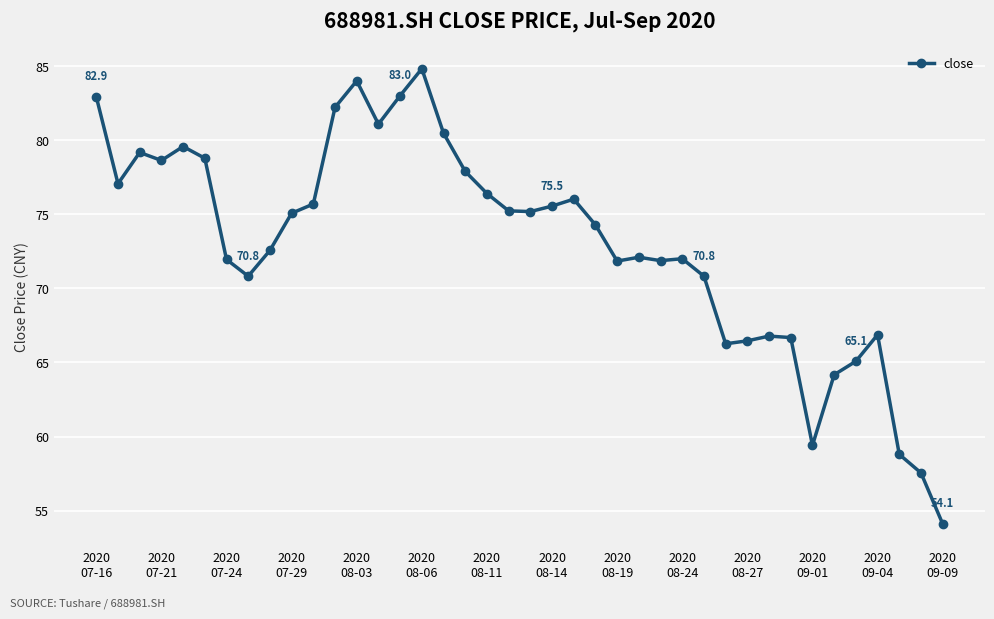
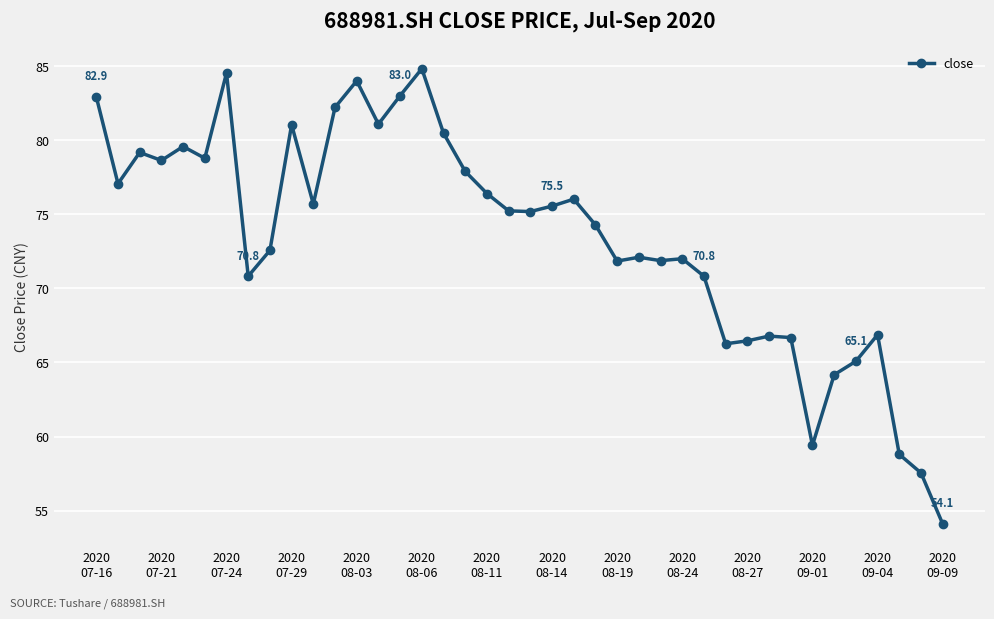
2020 07-24: 72.0 -> 84.5
2020 07-29: 75.1 -> 81.0
